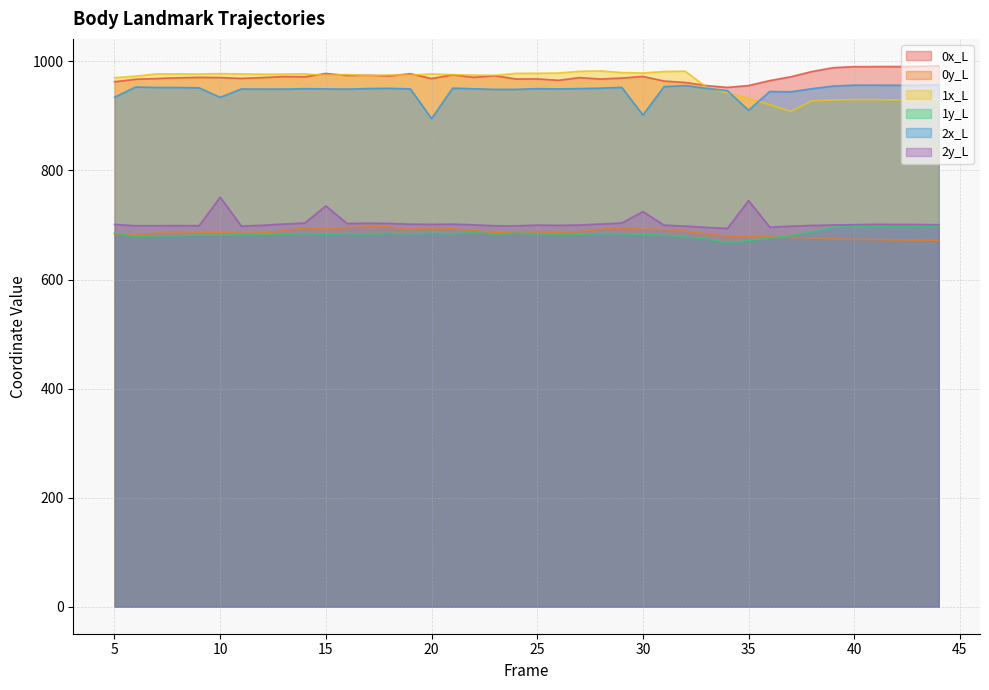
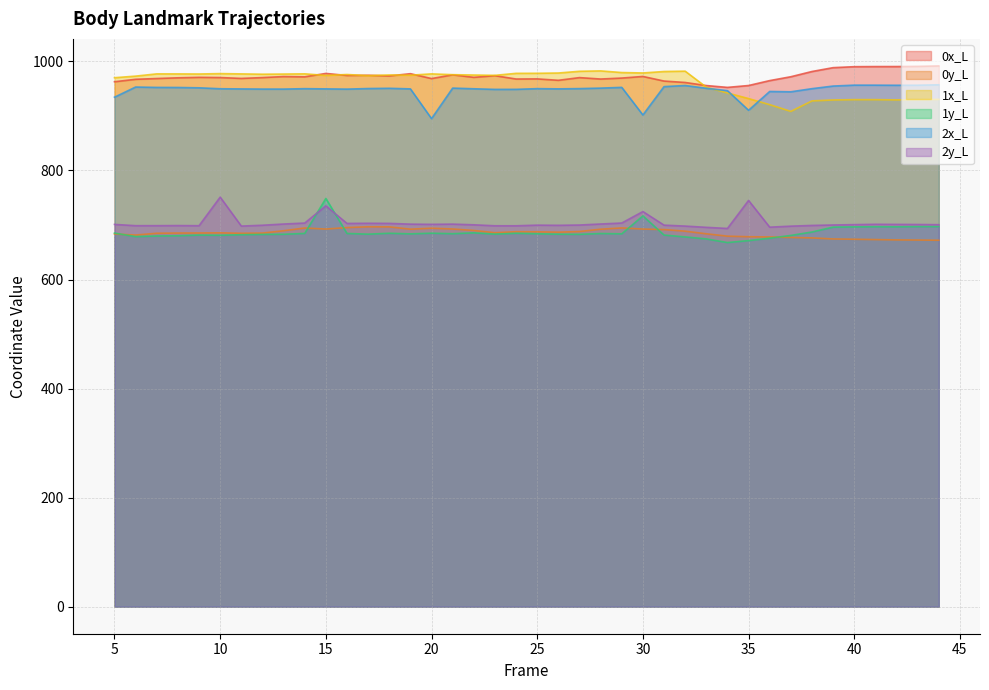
2x_L, 10: 930 -> 950
1y_L, 15: 680 -> 750
1y_L, 30: 680 -> 720
